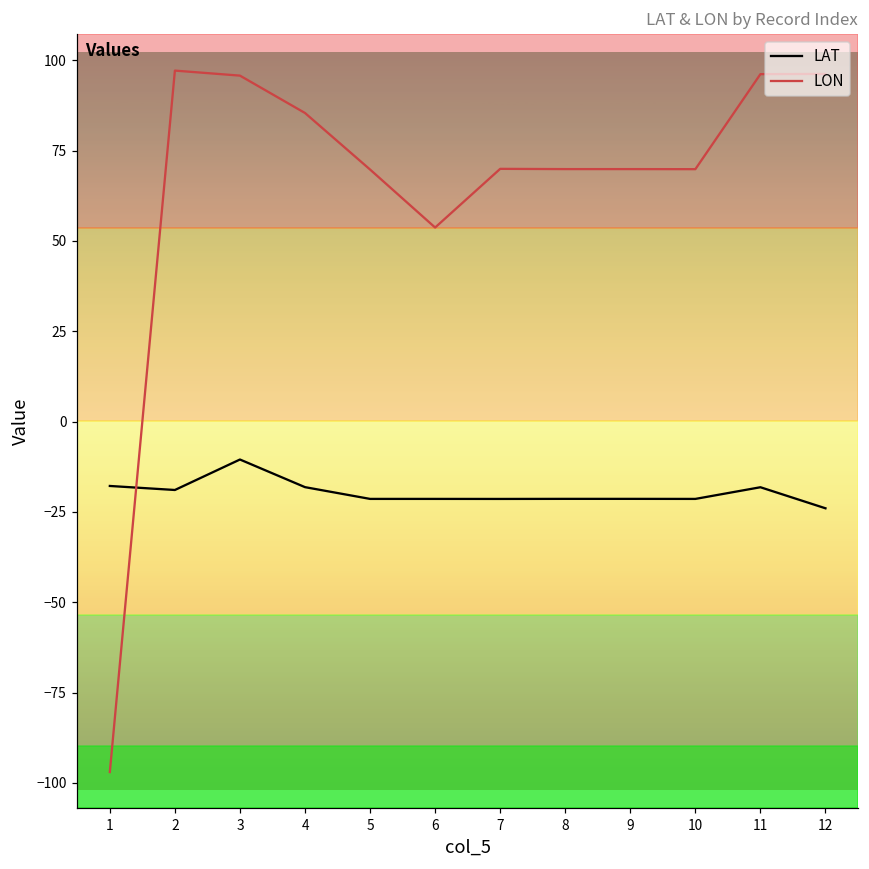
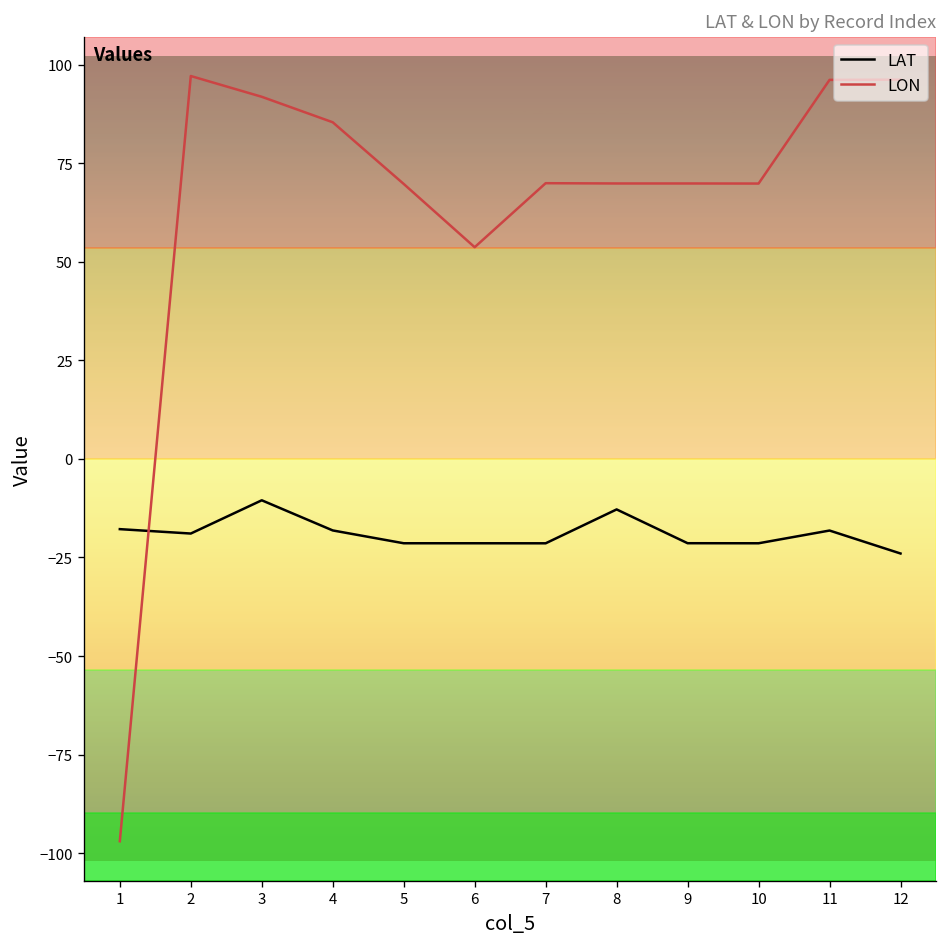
LON, 3: 96 -> 92
LAT, 8: -21 -> -13
